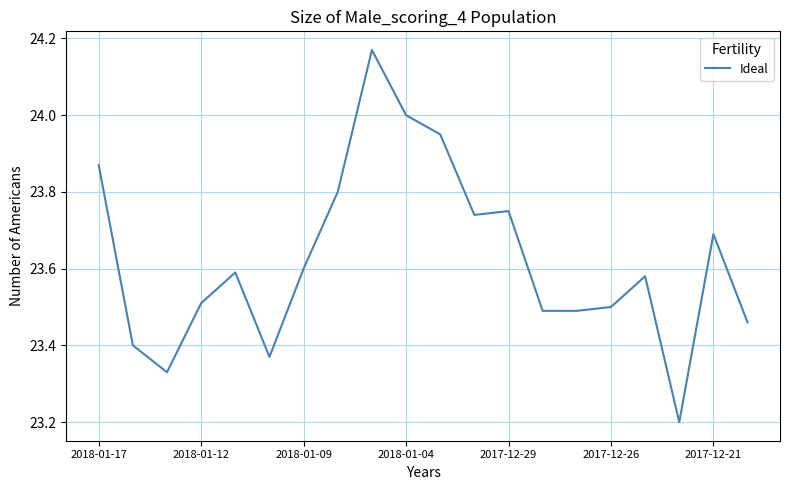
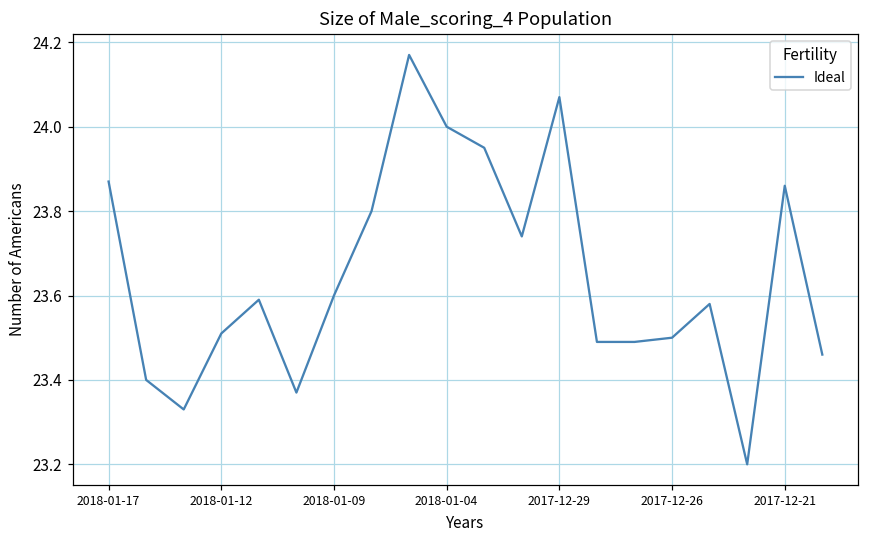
2017-12-29: 23.75 -> 24.07
2017-12-21: 23.69 -> 23.86
